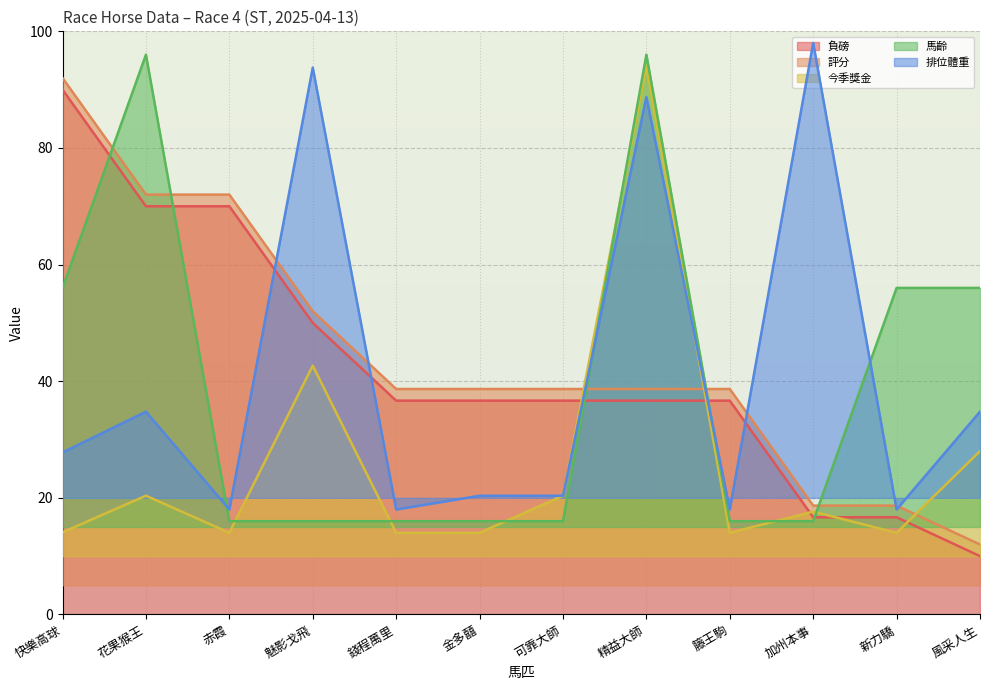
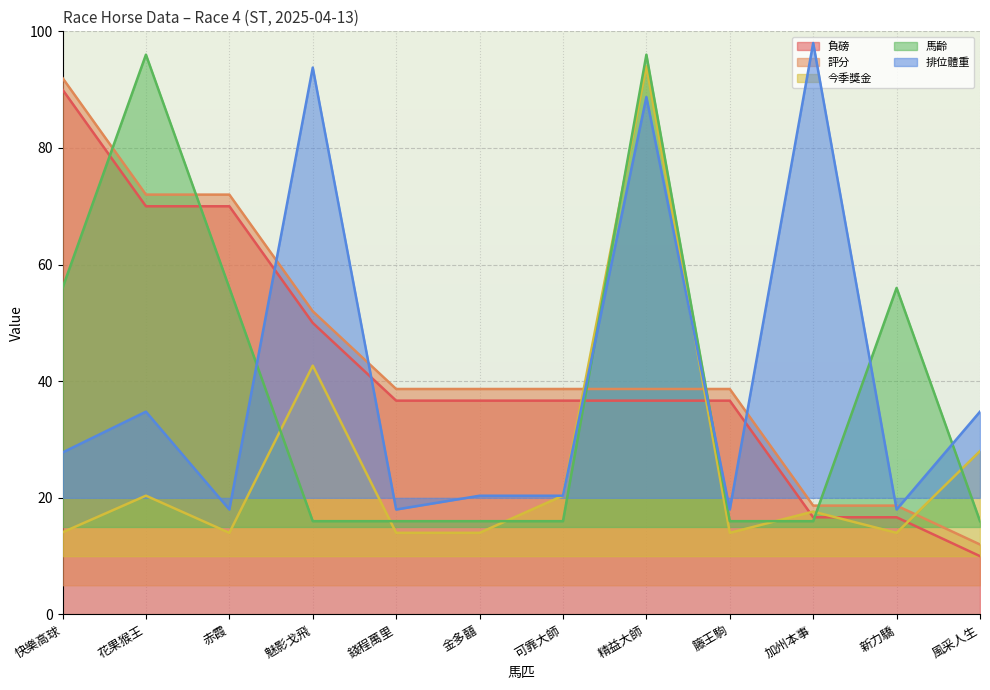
馬齡, 赤霞: 16 -> 56
馬齡, 風采人生: 56 -> 16
